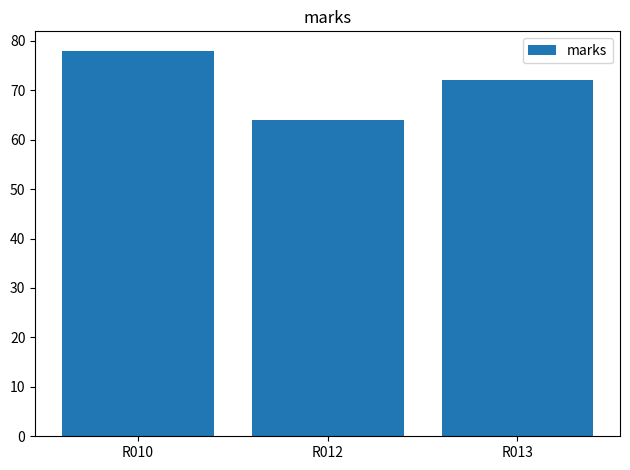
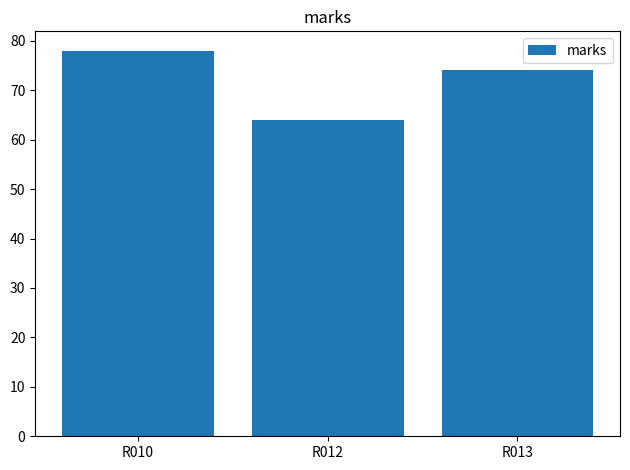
R013: 72 -> 74
